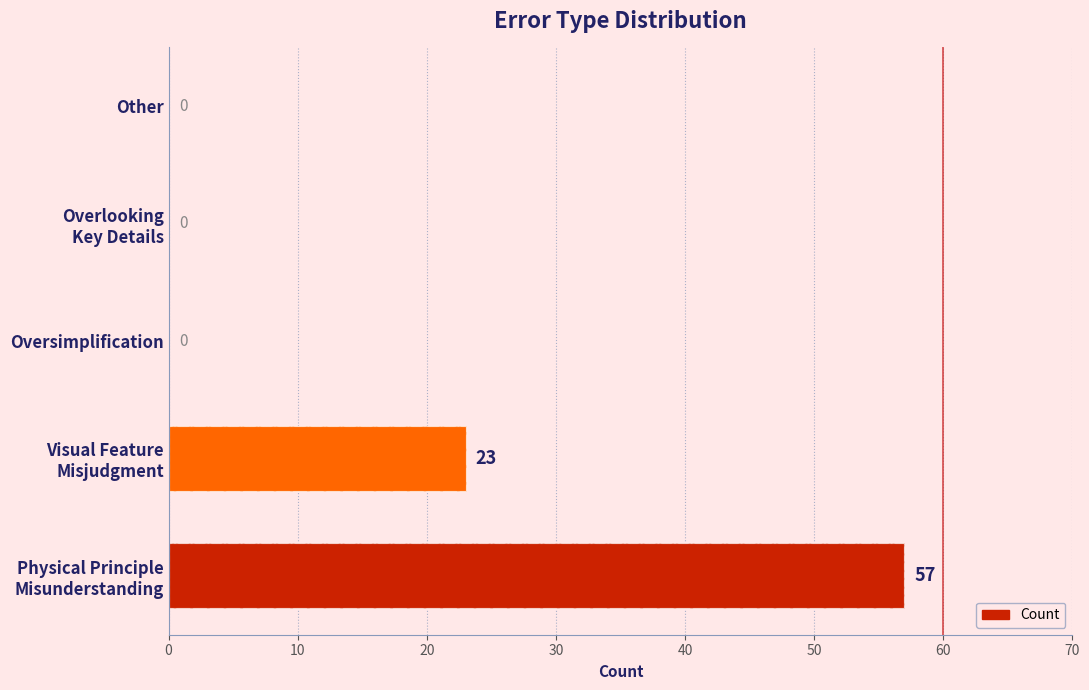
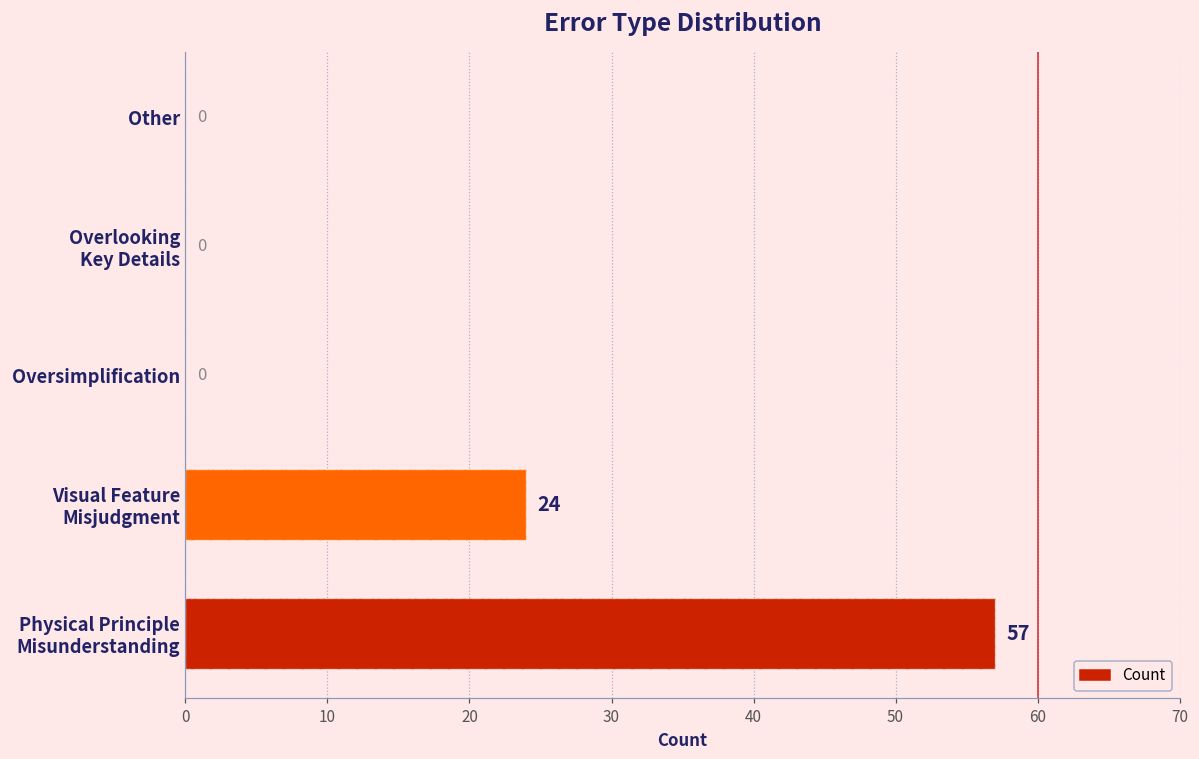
Count, Visual Feature Misjudgment: 23 -> 24
